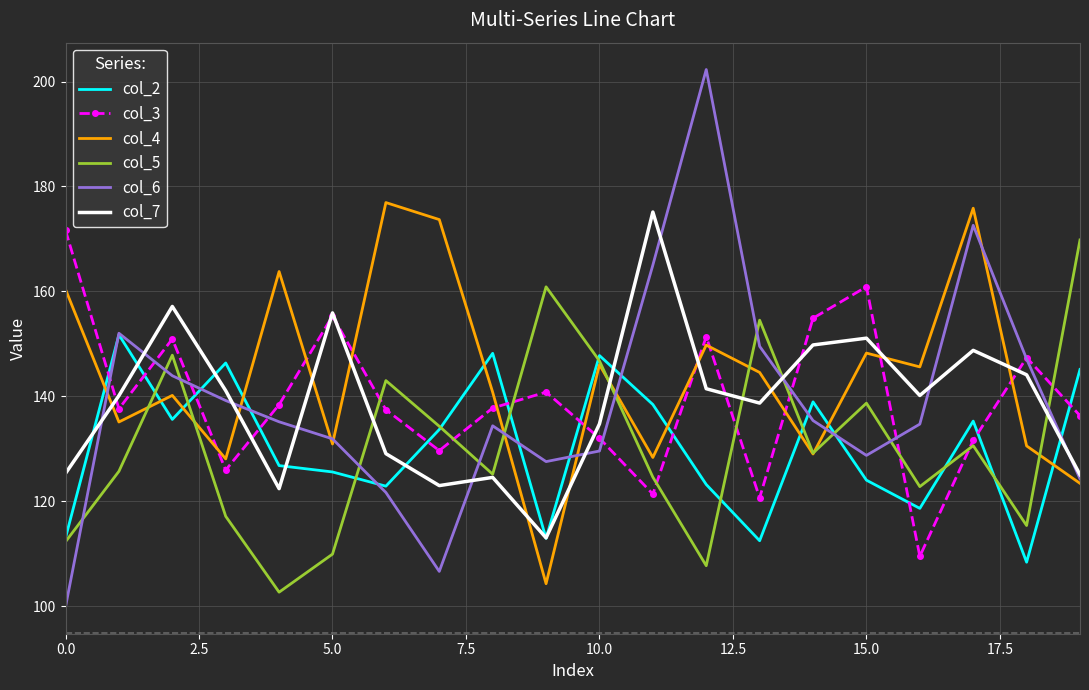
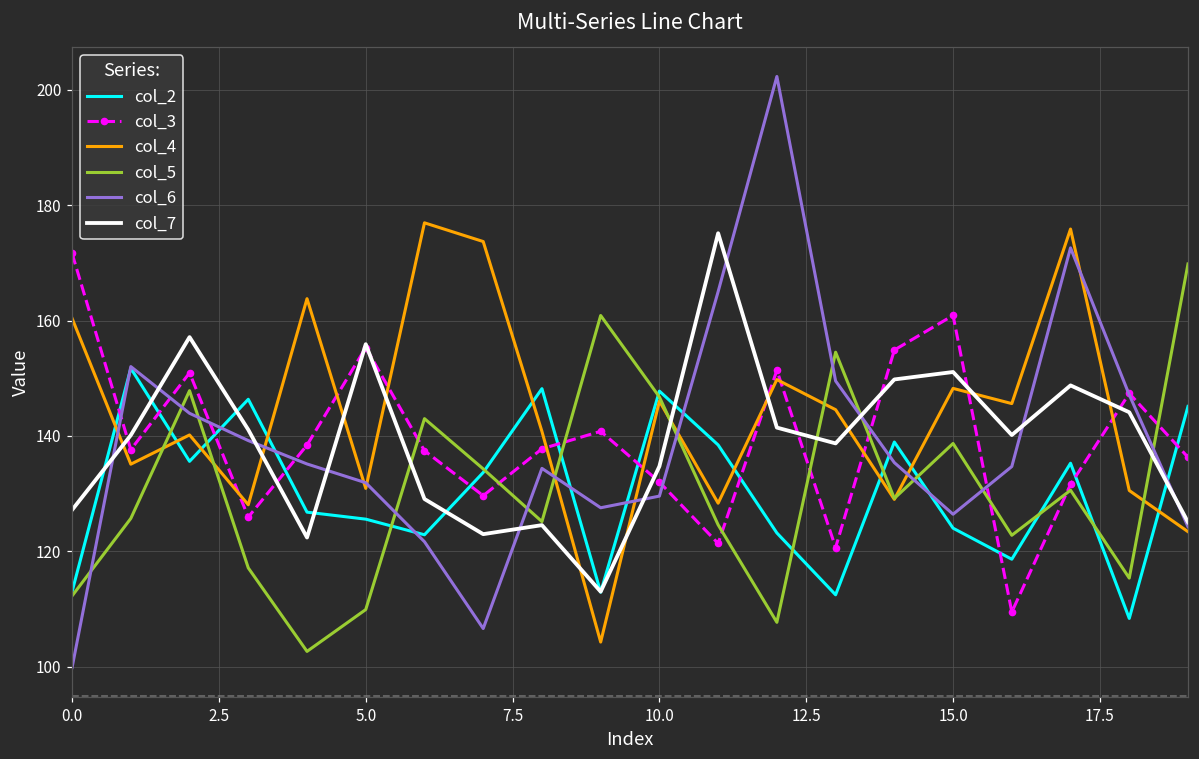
col_7, 0.0: 125 -> 127
col_6, 15.0: 129 -> 126
